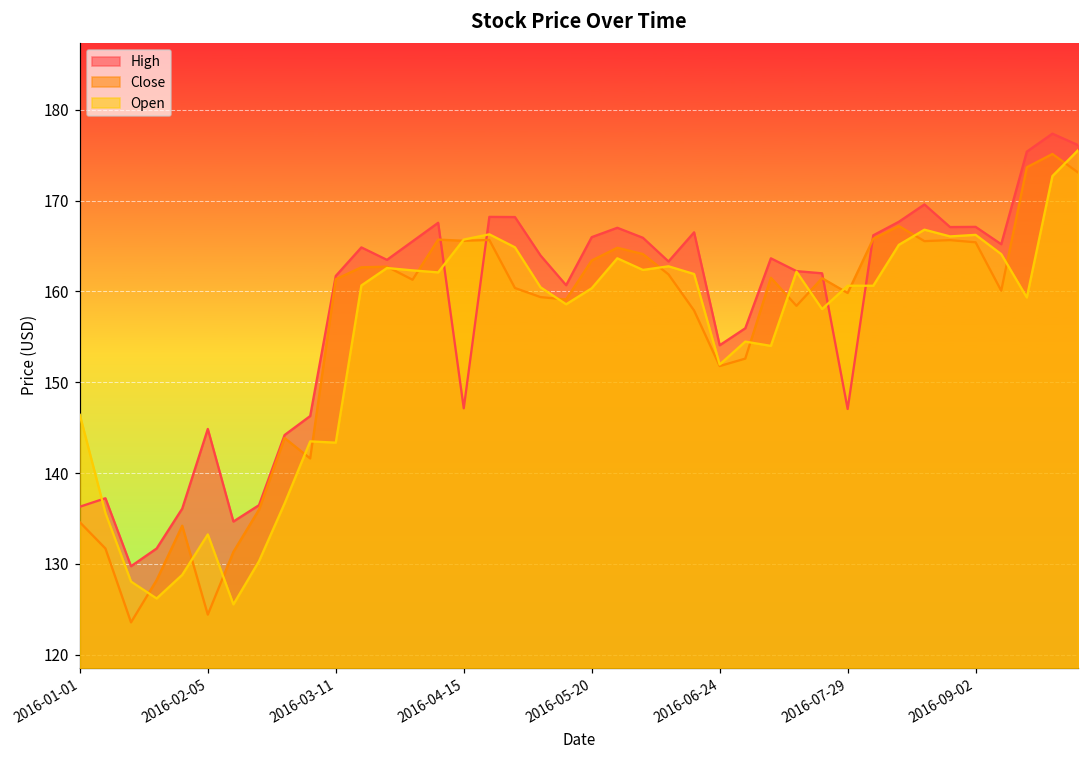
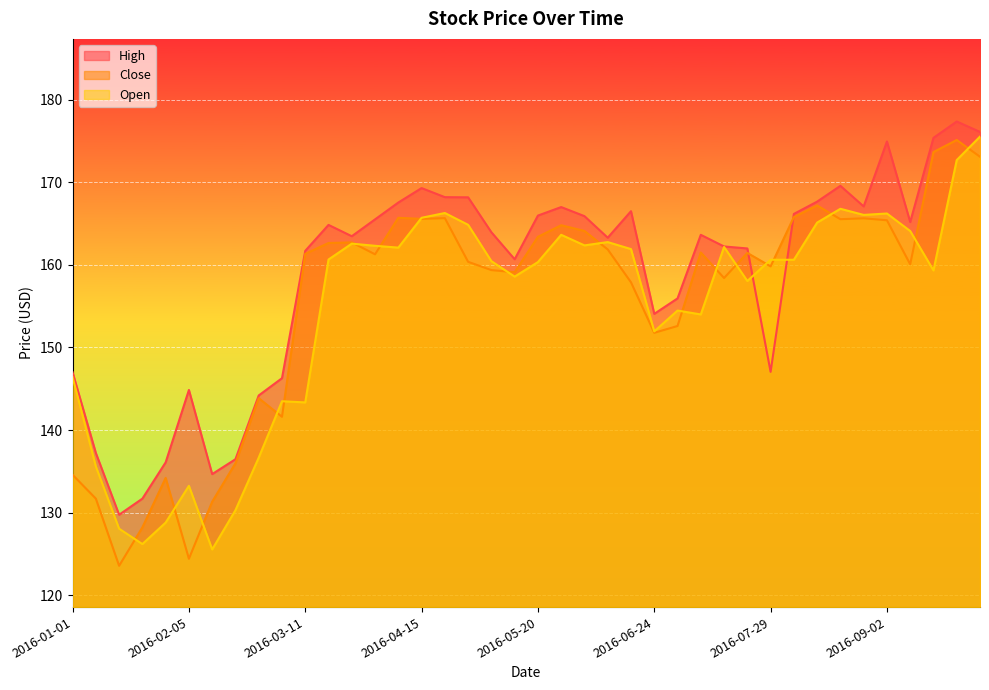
High, 2016-01-01: 136 -> 147
High, 2016-04-15: 147 -> 169
High, 2016-09-02: 167 -> 175
